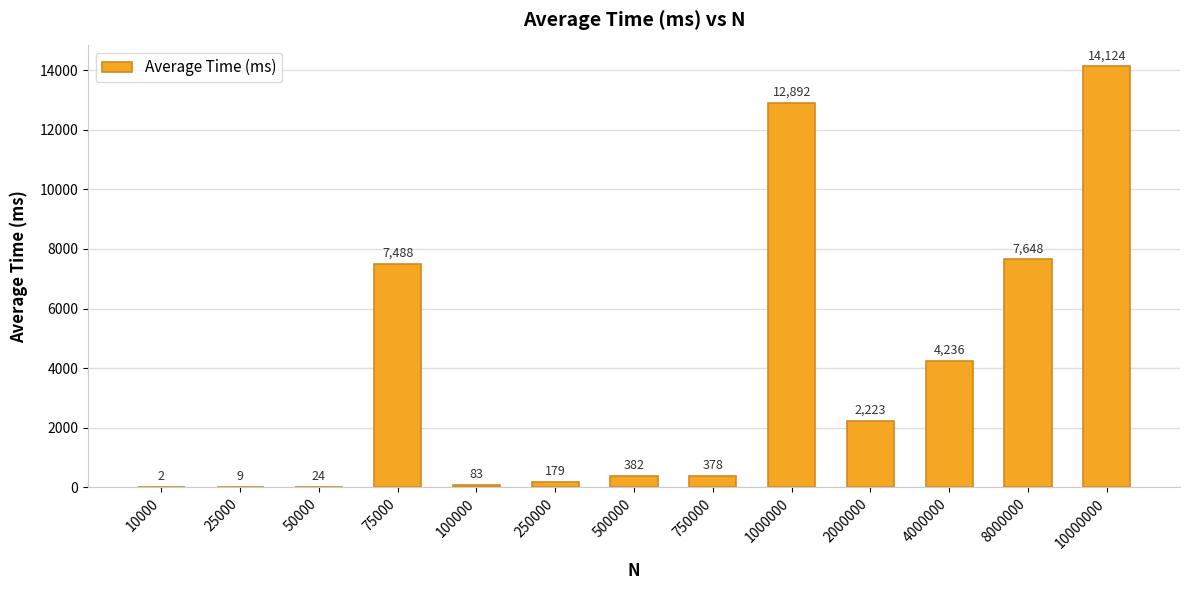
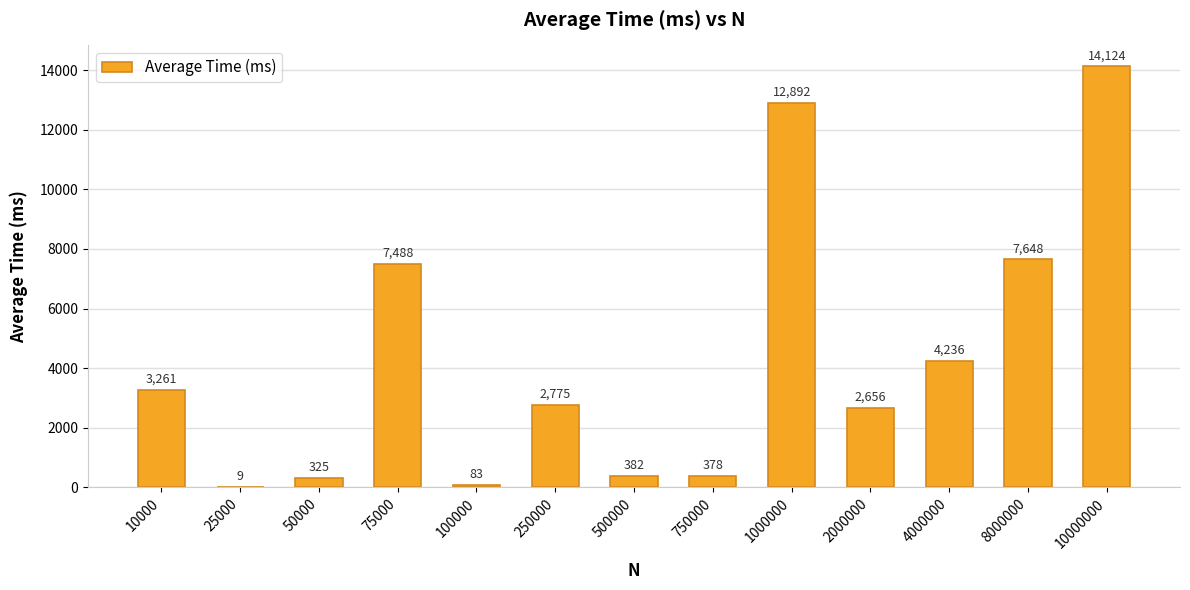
10000: 2 -> 3,261
50000: 24 -> 325
250000: 179 -> 2,775
2000000: 2,223 -> 2,656
